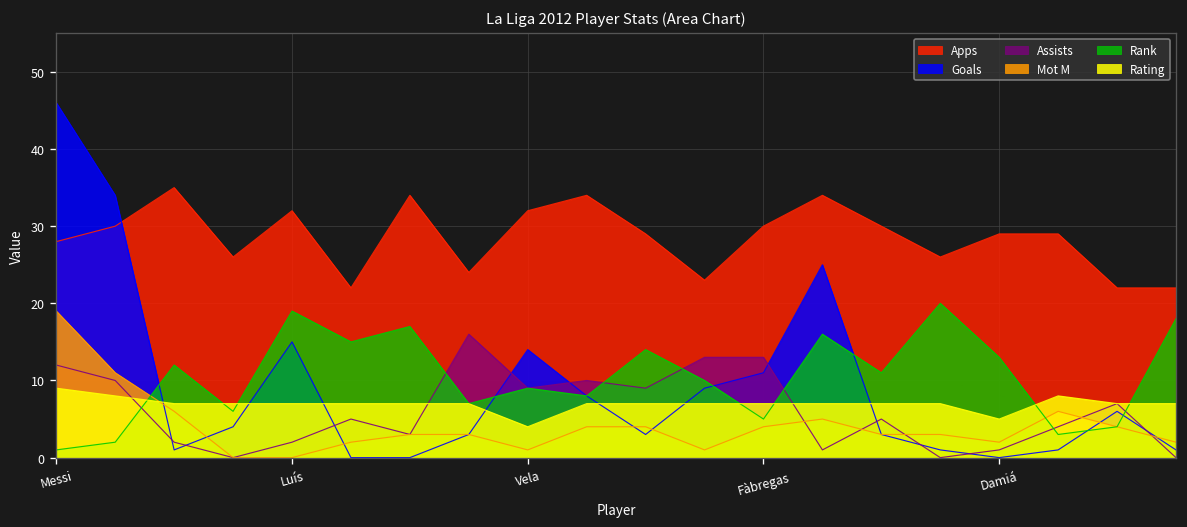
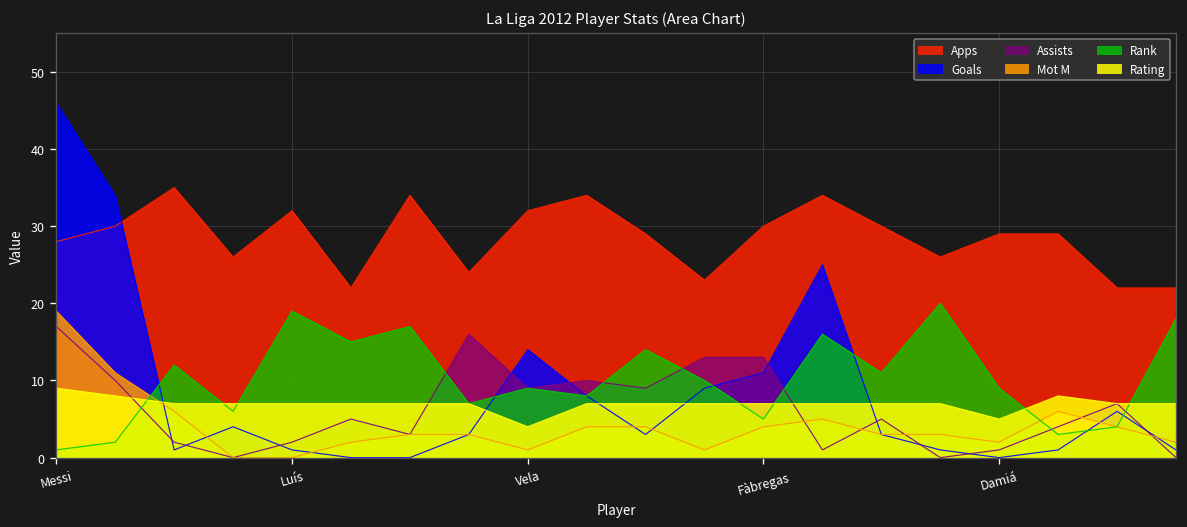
Assists, Messi: 12 -> 17
Goals, Luís: 15 -> 1
Rank, Damiá: 13 -> 9
